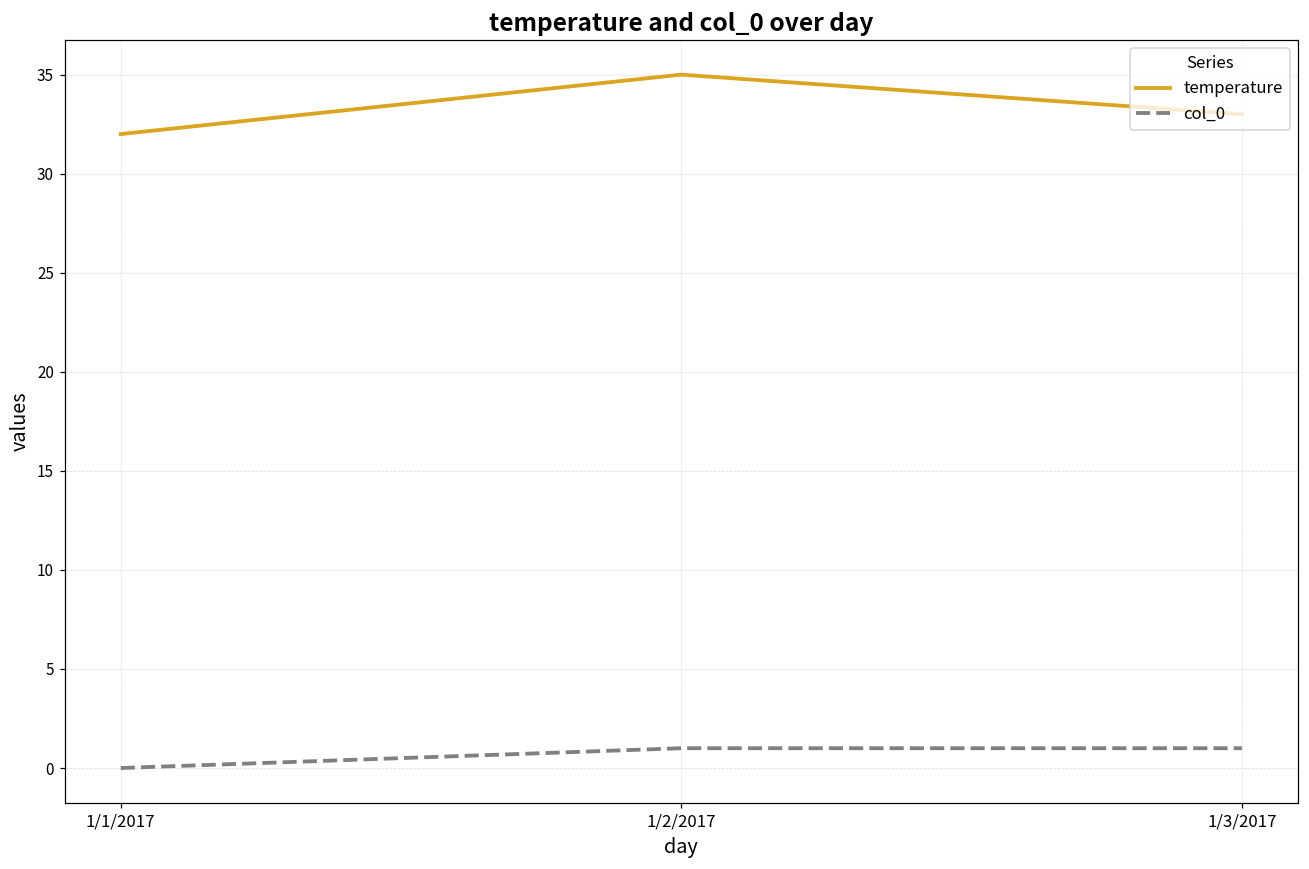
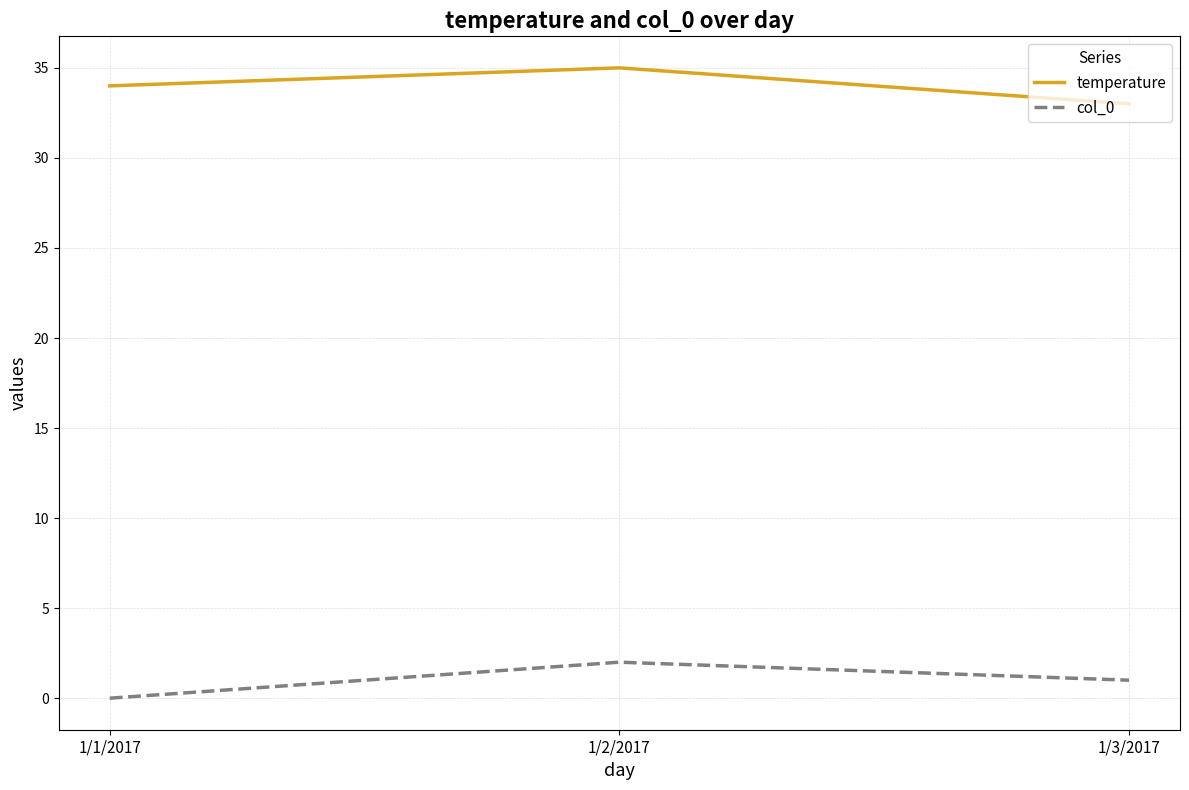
temperature, 1/1/2017: 32 -> 34
col_0, 1/2/2017: 1 -> 2
